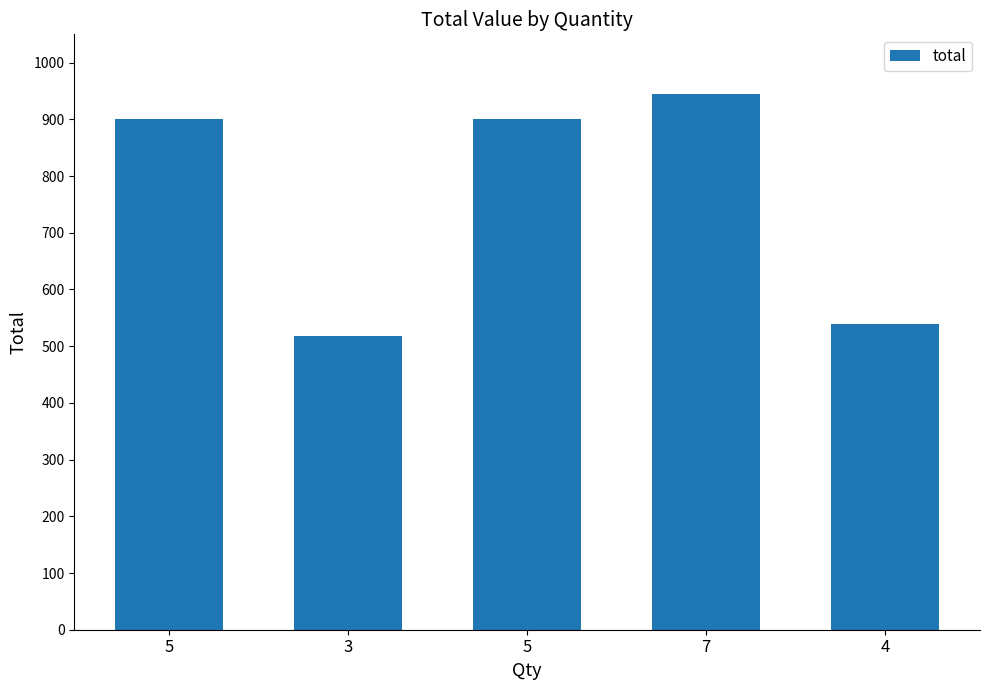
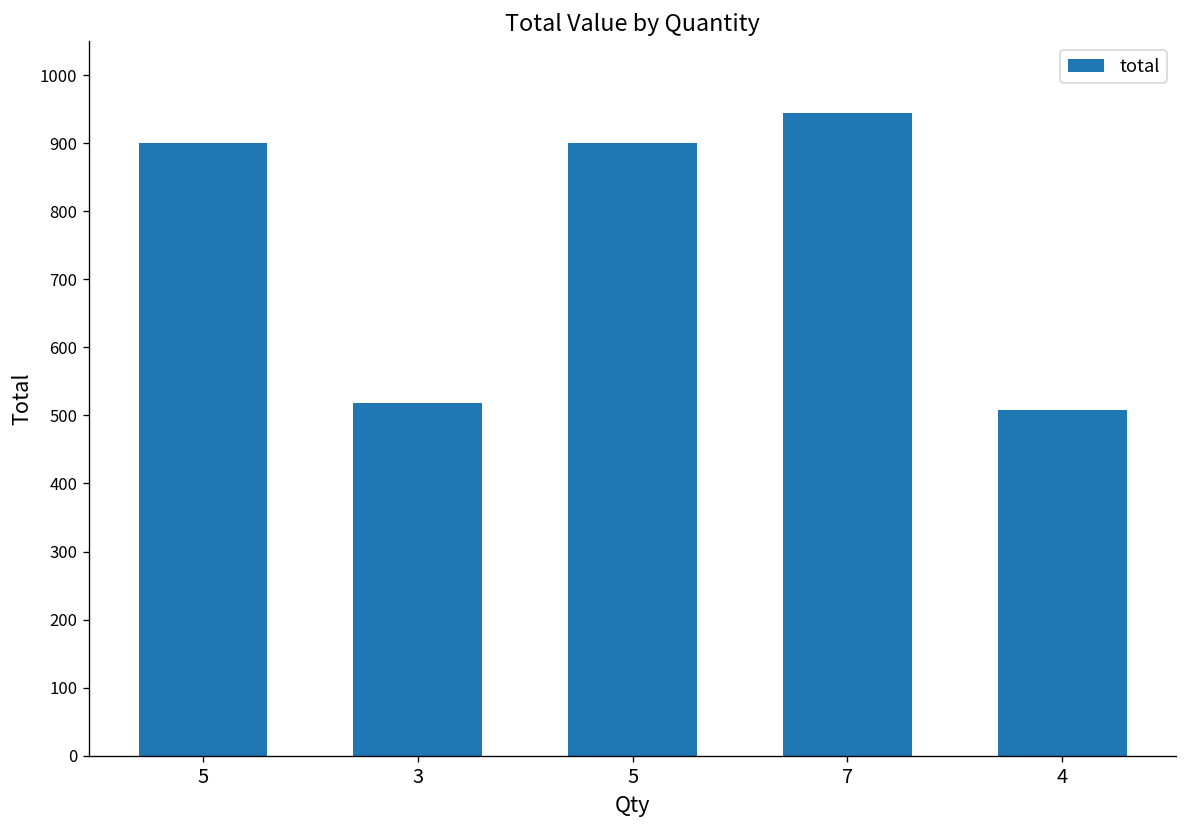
4: 540 -> 510
